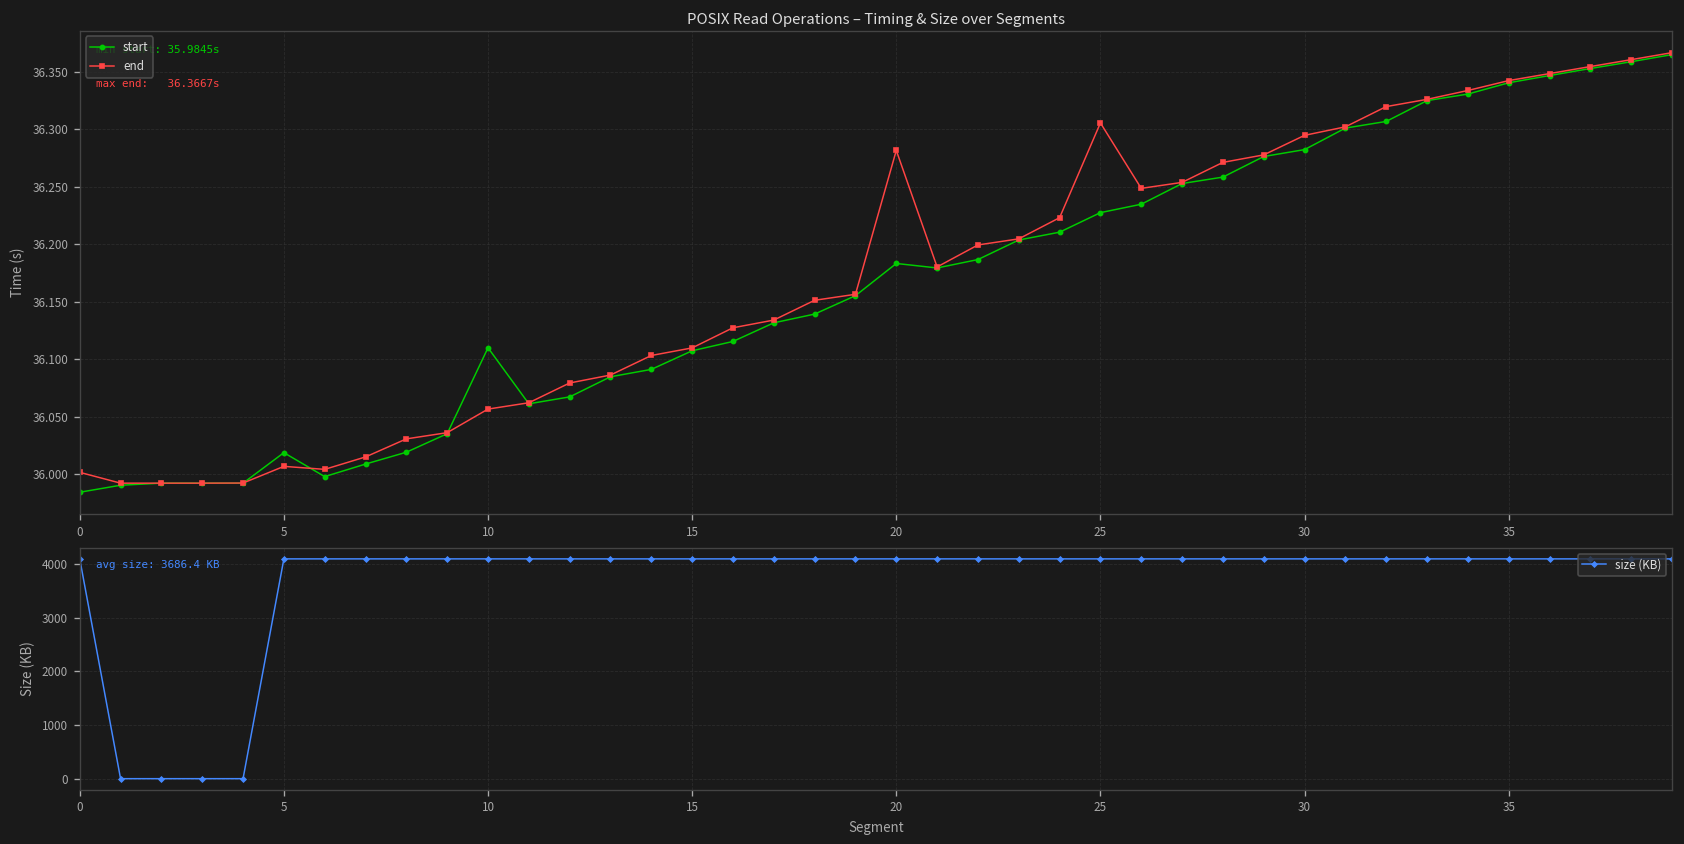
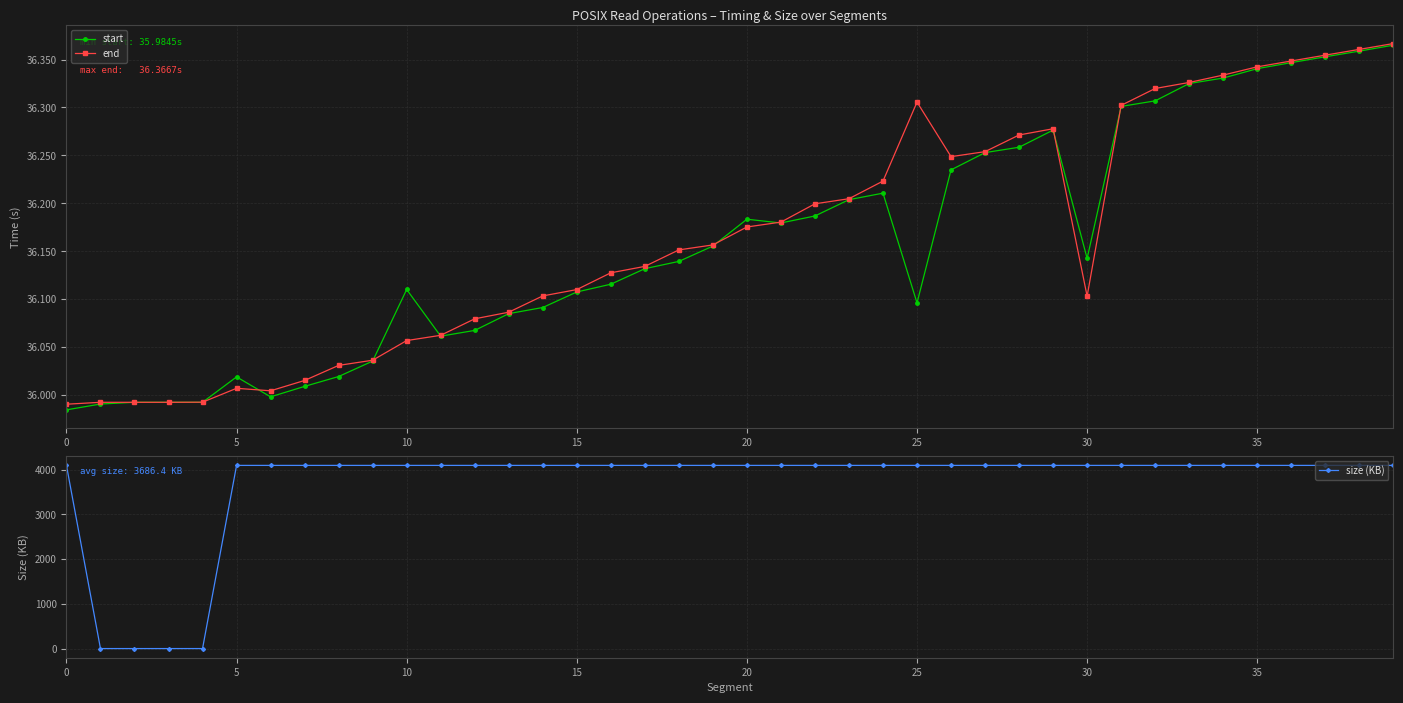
POSIX Read Operations – Timing & Size over Segments, end, 0: 36.00 -> 35.99
POSIX Read Operations – Timing & Size over Segments, end, 20: 36.28 -> 36.18
POSIX Read Operations – Timing & Size over Segments, start, 25: 36.23 -> 36.10
POSIX Read Operations – Timing & Size over Segments, start, 30: 36.28 -> 36.14
POSIX Read Operations – Timing & Size over Segments, end, 30: 36.29 -> 36.10
